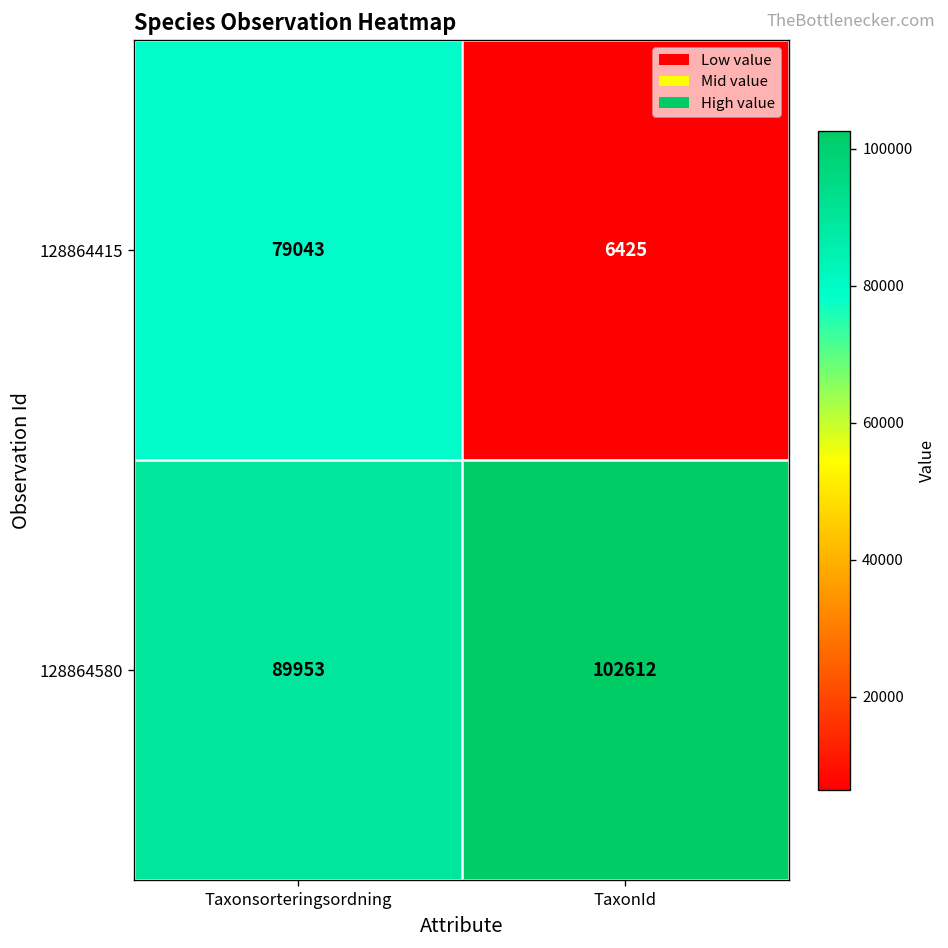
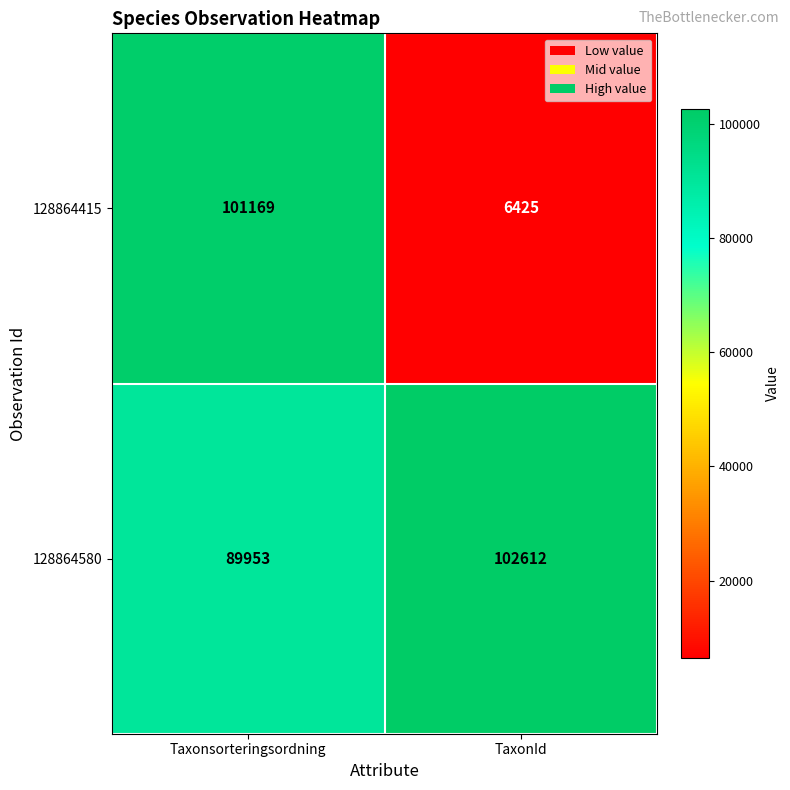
128864415, Taxonsorteringsordning: 79043 -> 101169
